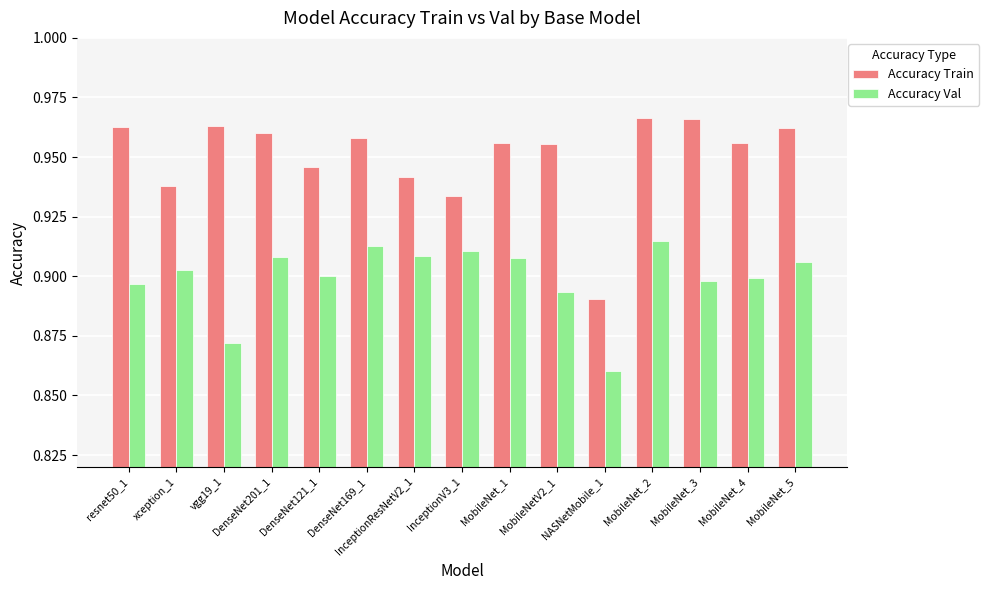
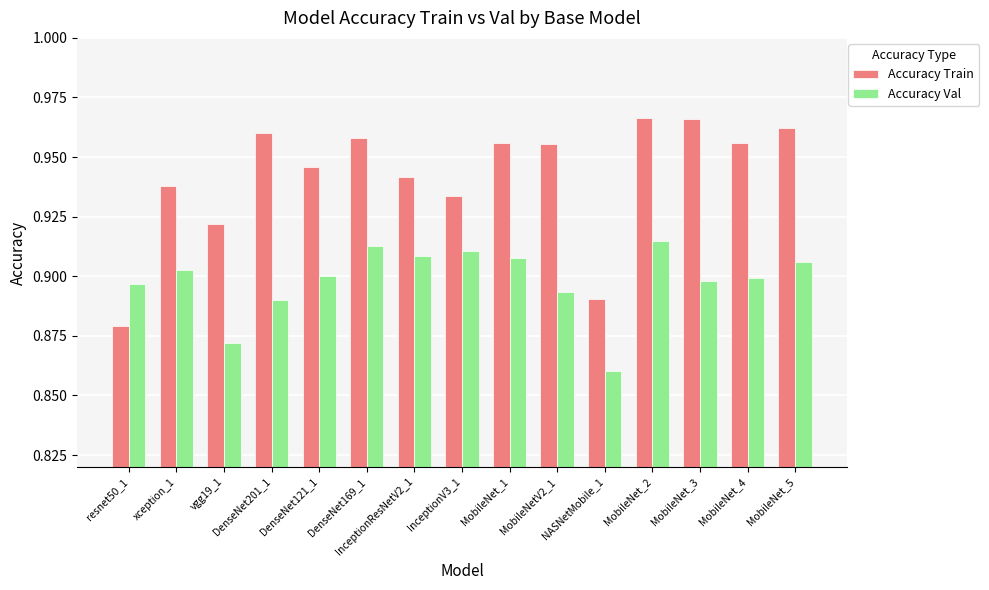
Accuracy Train, resnet50_1: 0.963 -> 0.879
Accuracy Train, vgg19_1: 0.963 -> 0.922
Accuracy Val, DenseNet201_1: 0.908 -> 0.890
